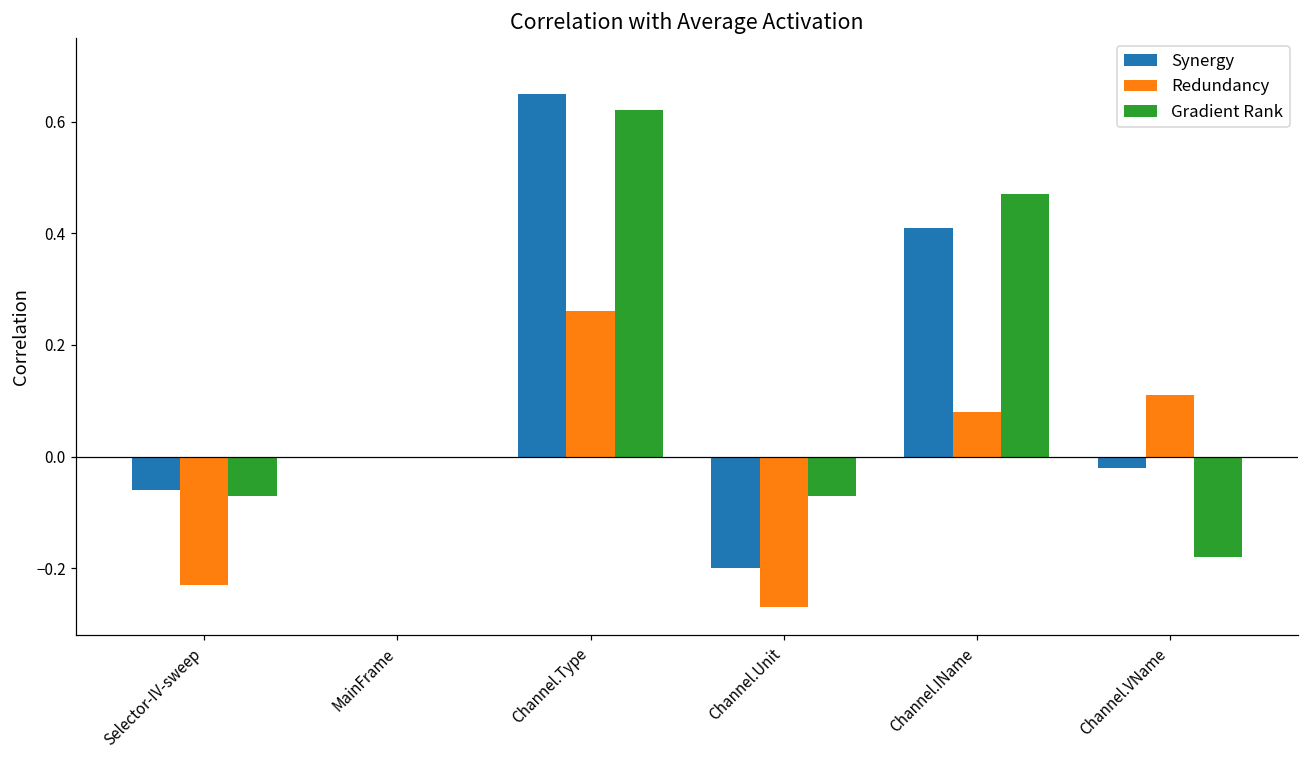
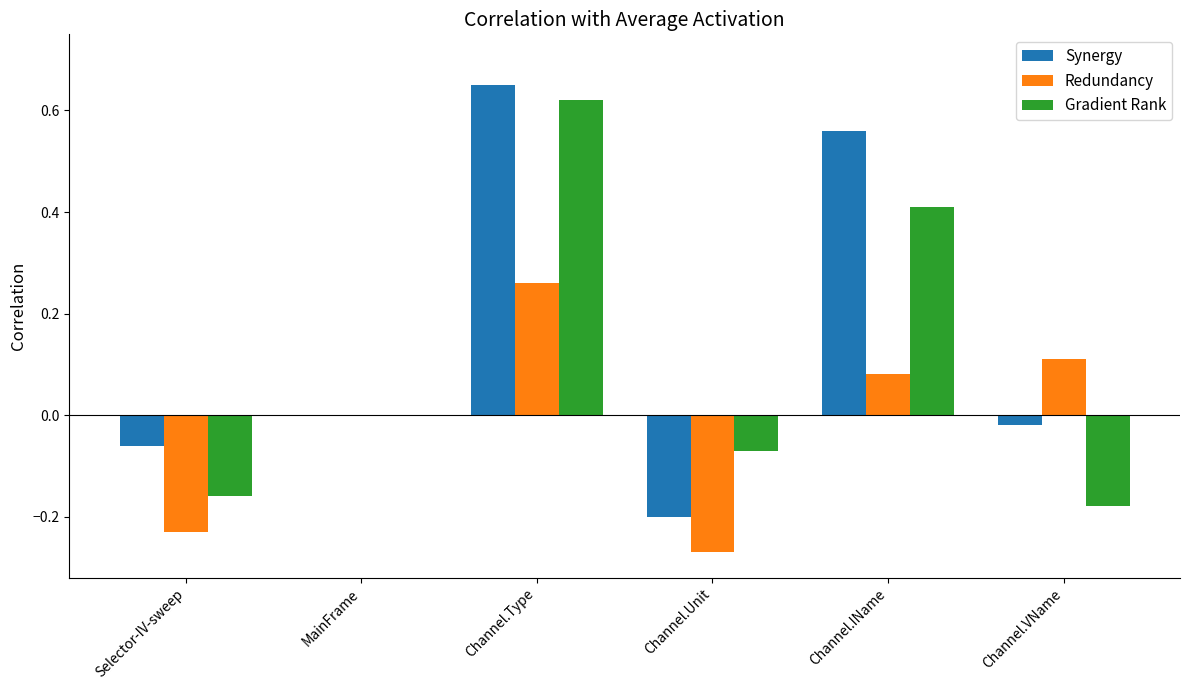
Gradient Rank, Selector-IV-sweep: -0.07 -> -0.16
Synergy, Channel.IName: 0.41 -> 0.56
Gradient Rank, Channel.IName: 0.47 -> 0.41
